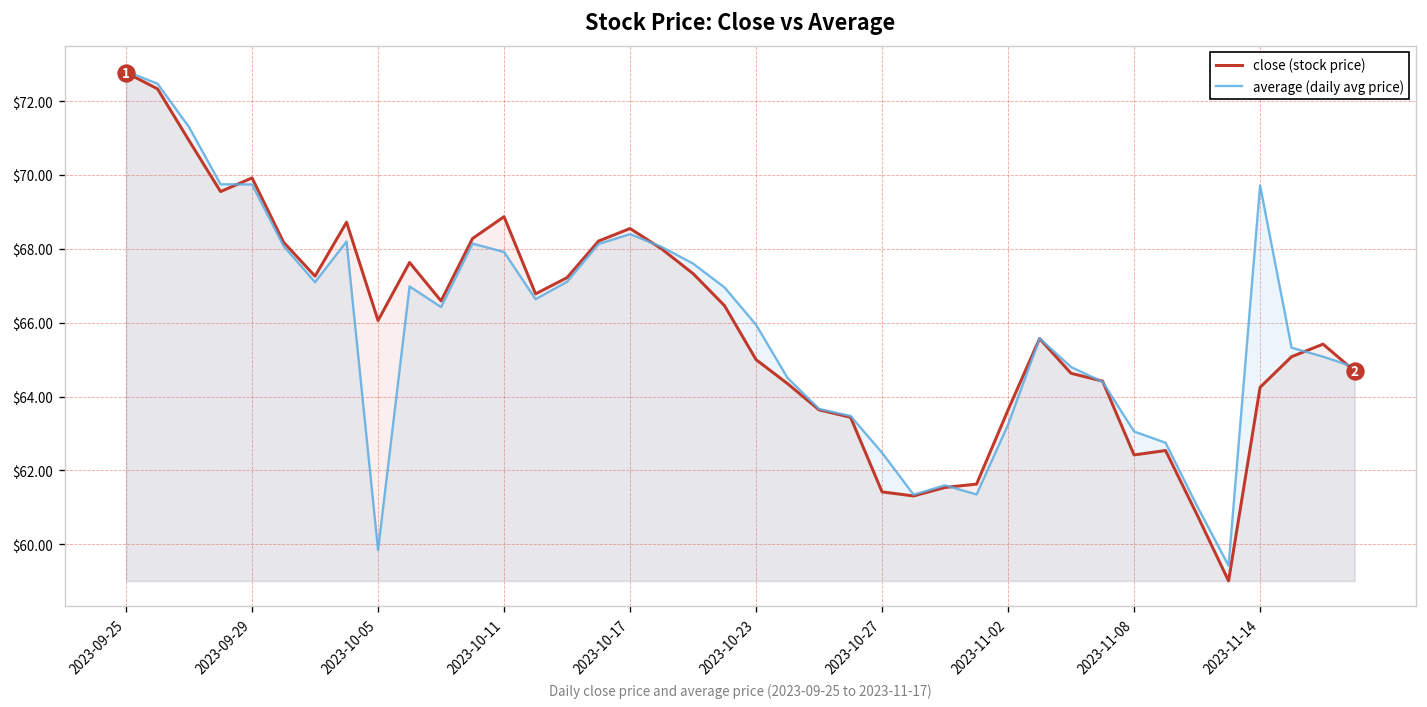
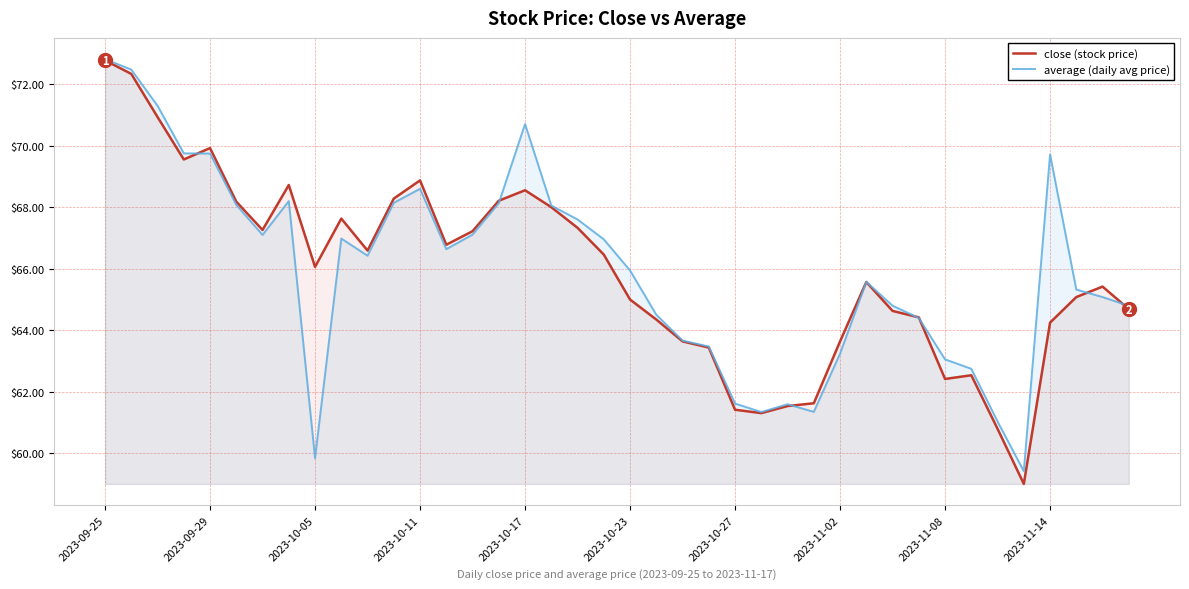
average (daily avg price), 2023-10-11: $67.9 -> $68.6
average (daily avg price), 2023-10-17: $68.4 -> $70.7
average (daily avg price), 2023-10-27: $62.5 -> $61.6
